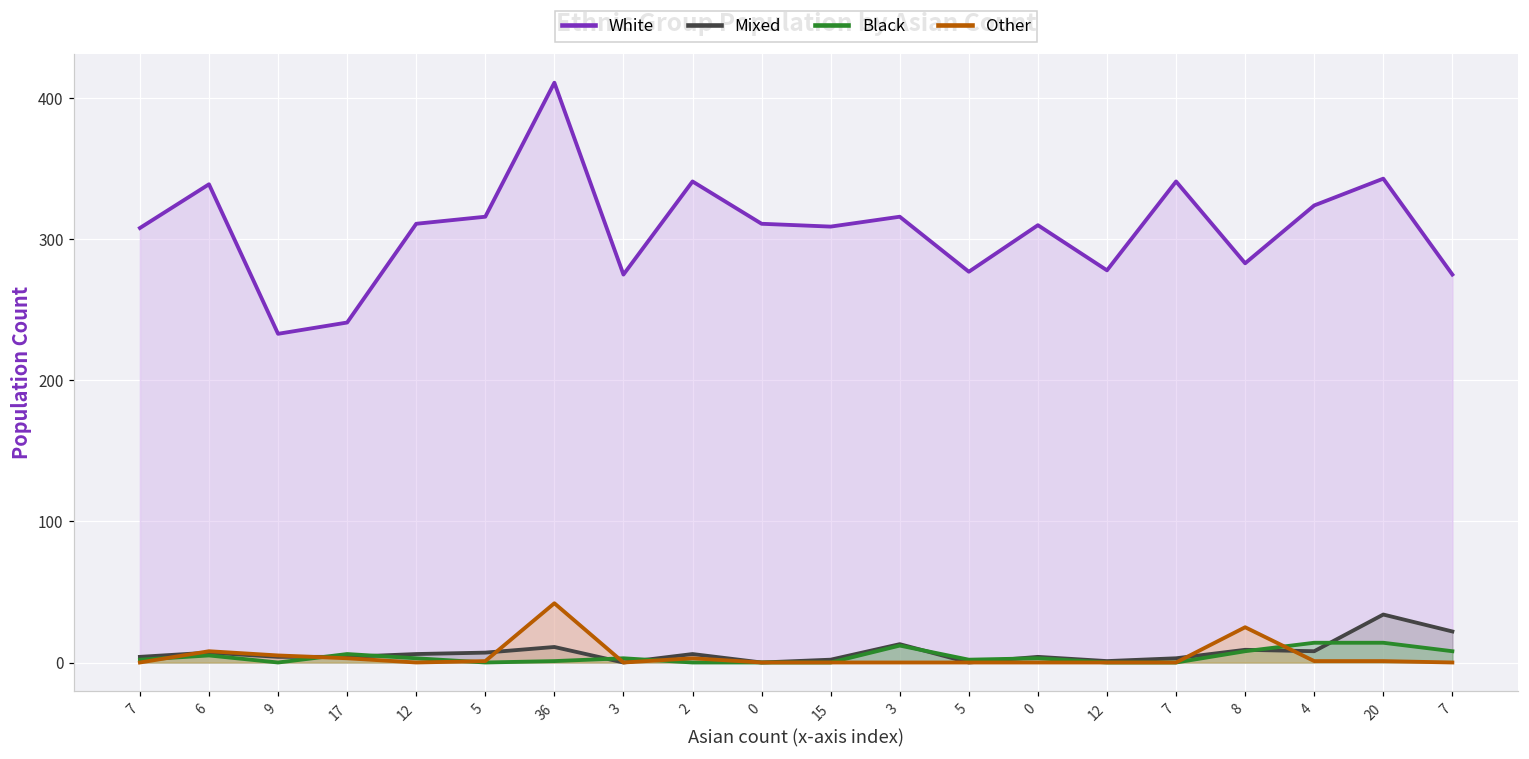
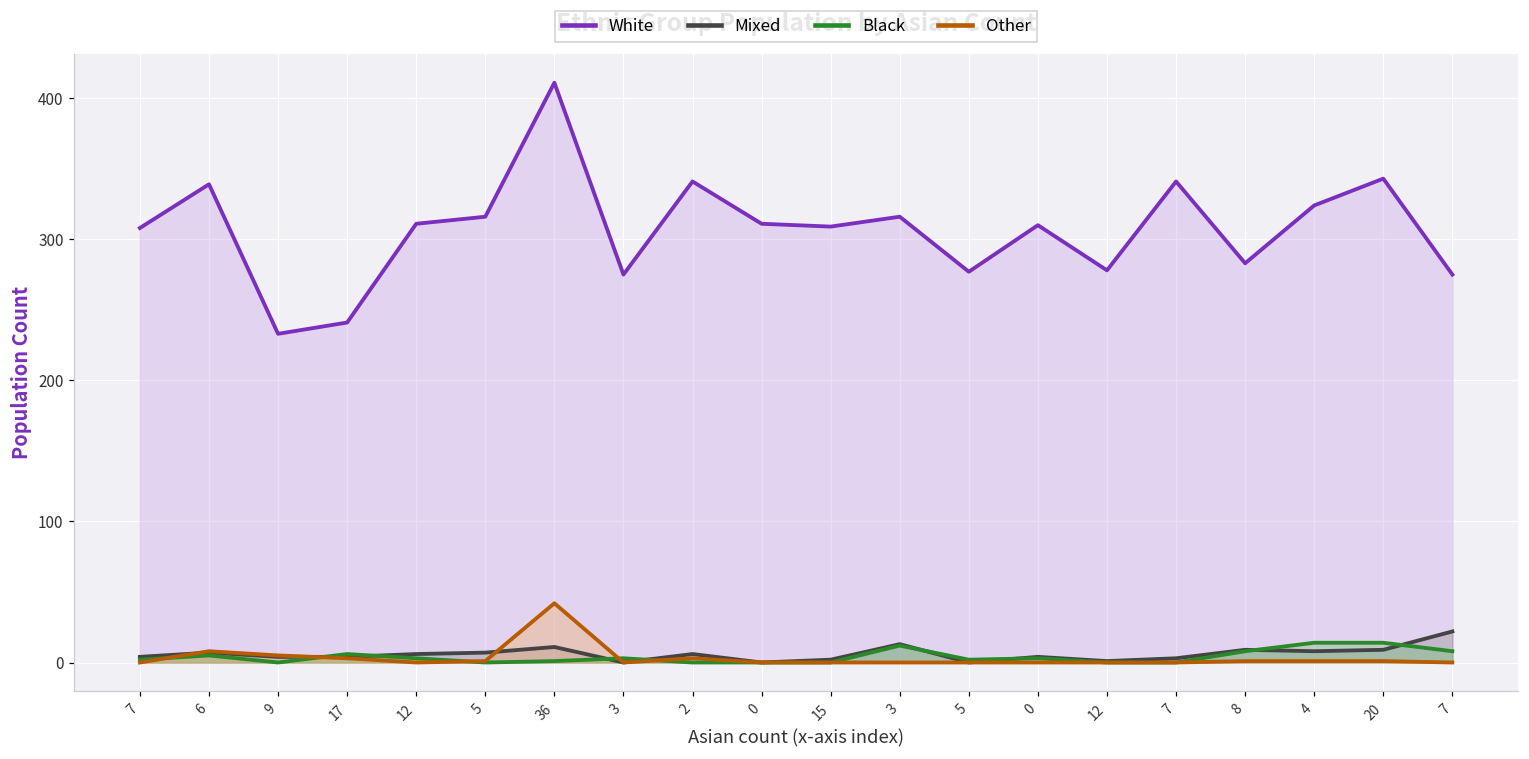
Other, 8: 25 -> 1
Mixed, 20: 34 -> 9
